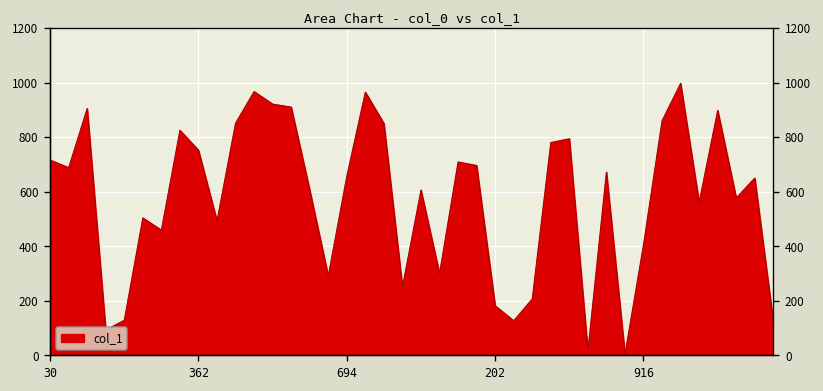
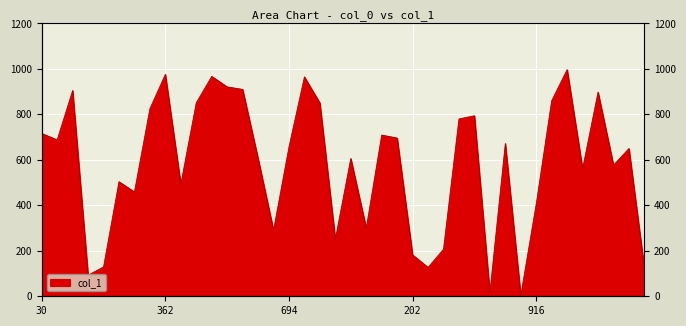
362: 750 -> 980
